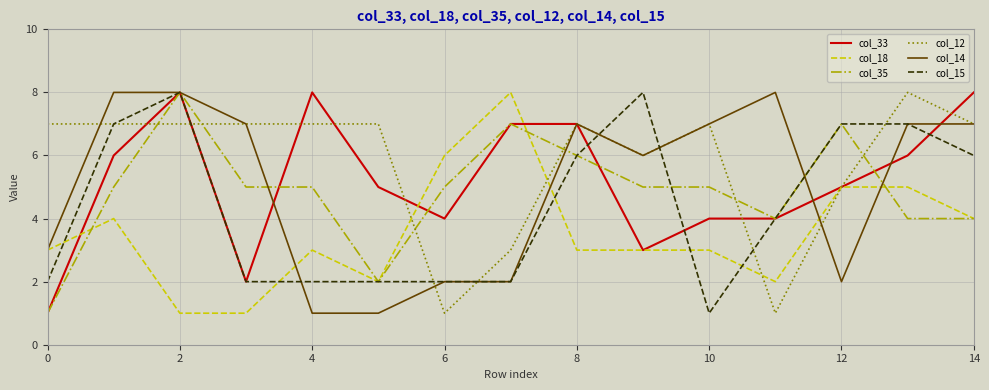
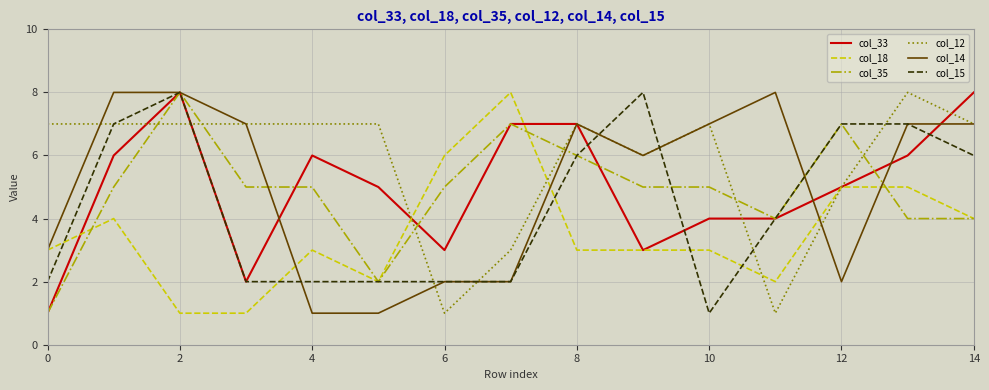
col_33, 4: 8 -> 6
col_33, 6: 4 -> 3
